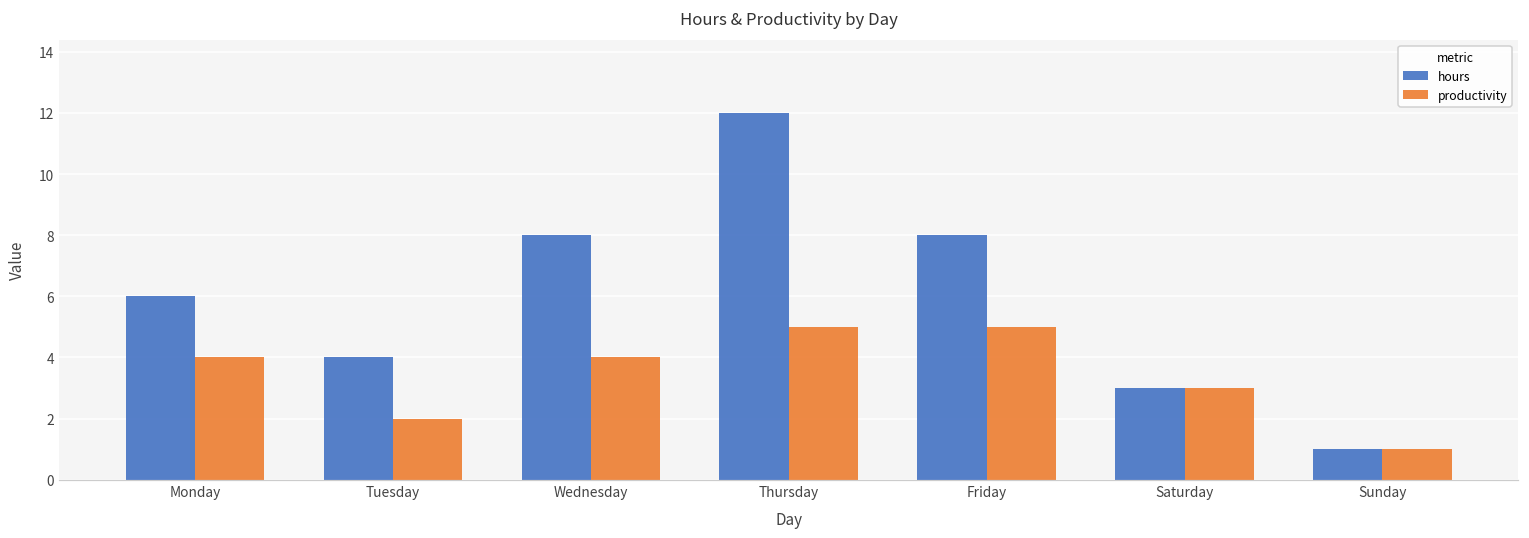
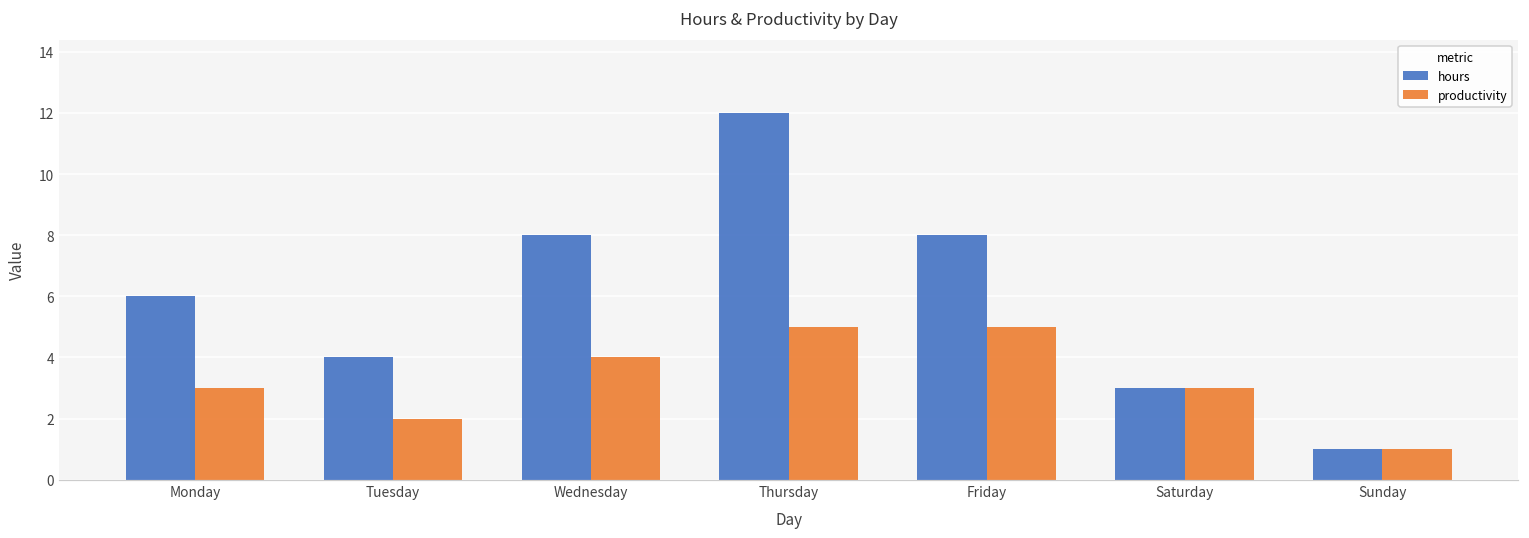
productivity, Monday: 4 -> 3
